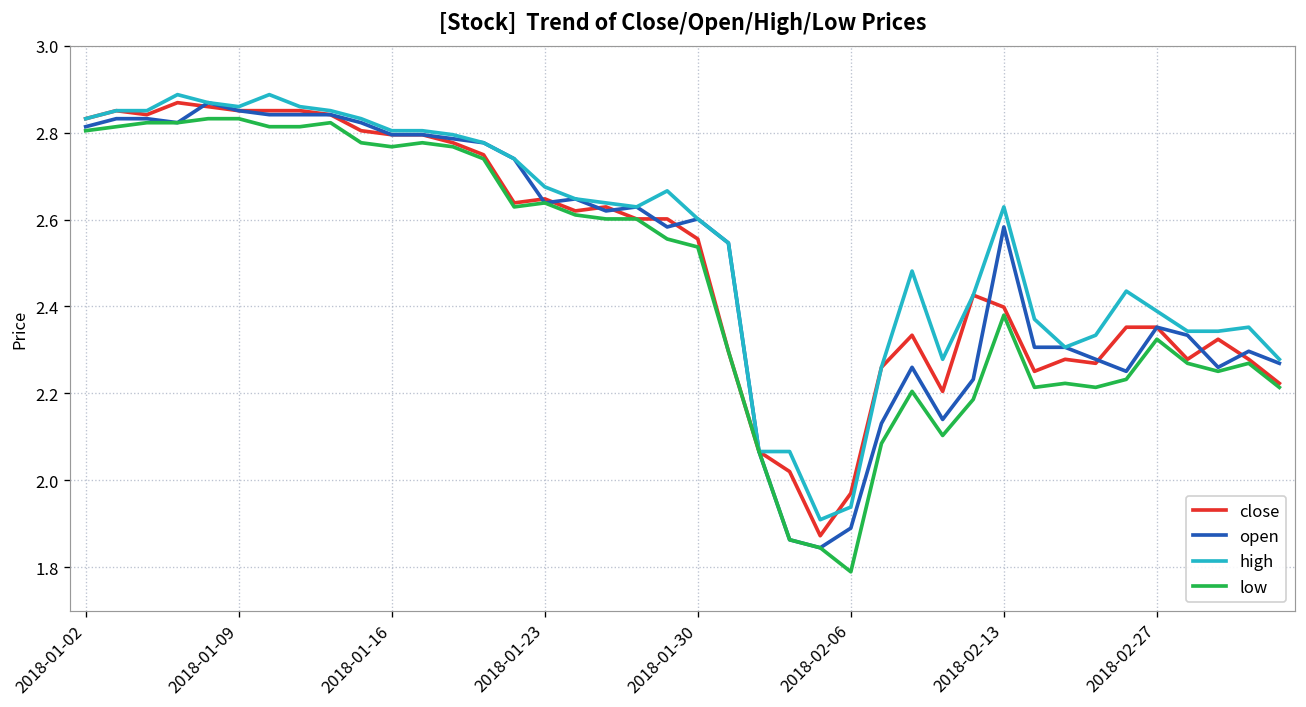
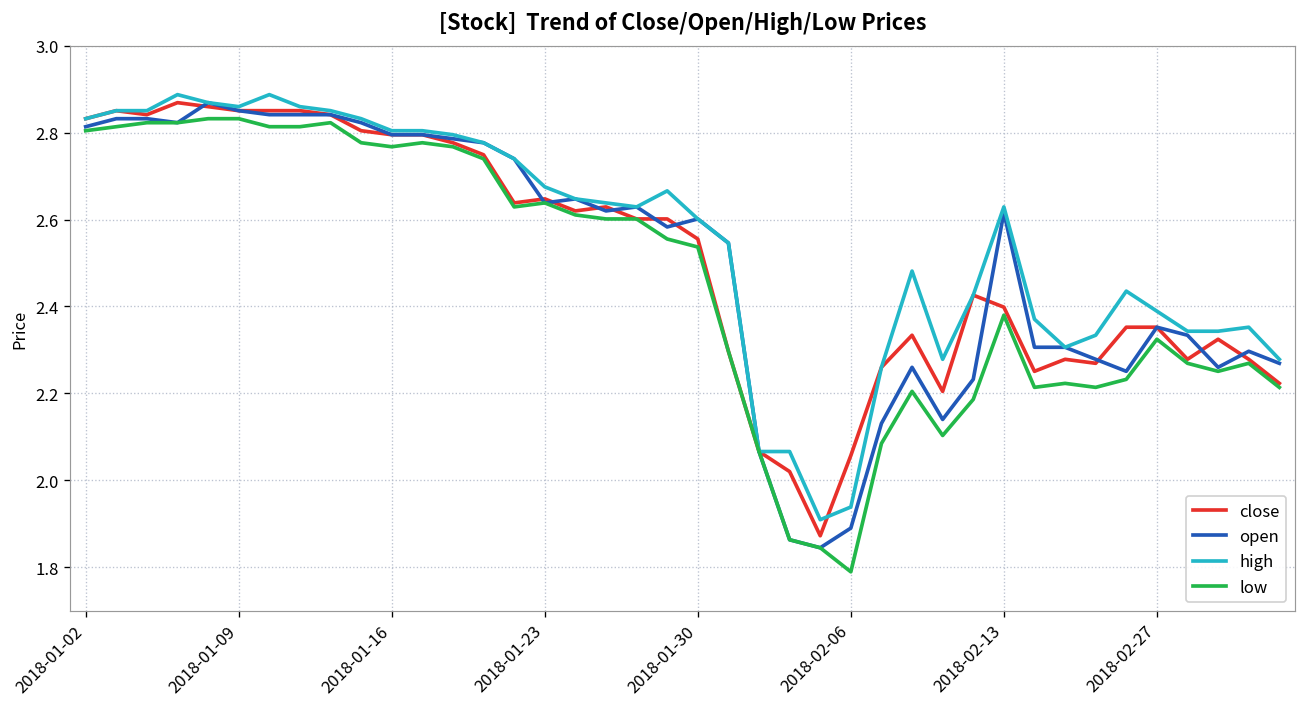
close, 2018-02-06: 1.97 -> 2.06
open, 2018-02-13: 2.58 -> 2.62
